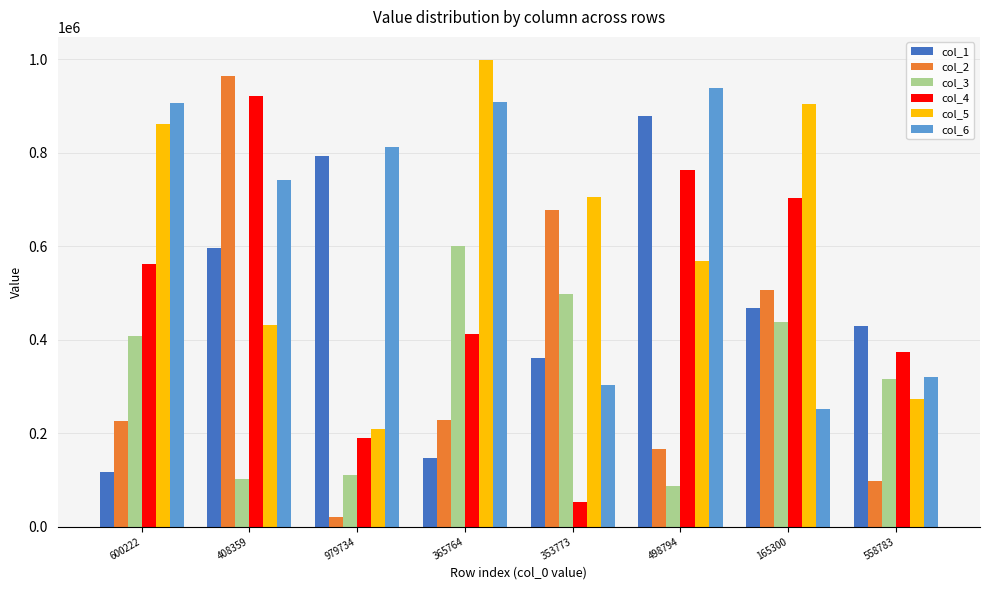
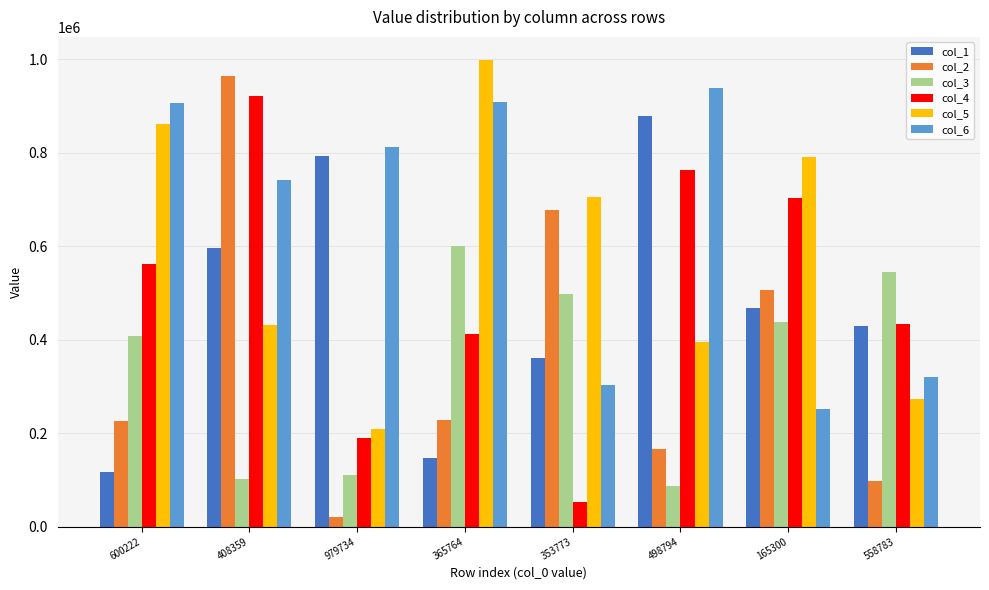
col_5, 498794: 570000 -> 400000
col_5, 165300: 900000 -> 790000
col_3, 558783: 320000 -> 550000
col_4, 558783: 370000 -> 430000
